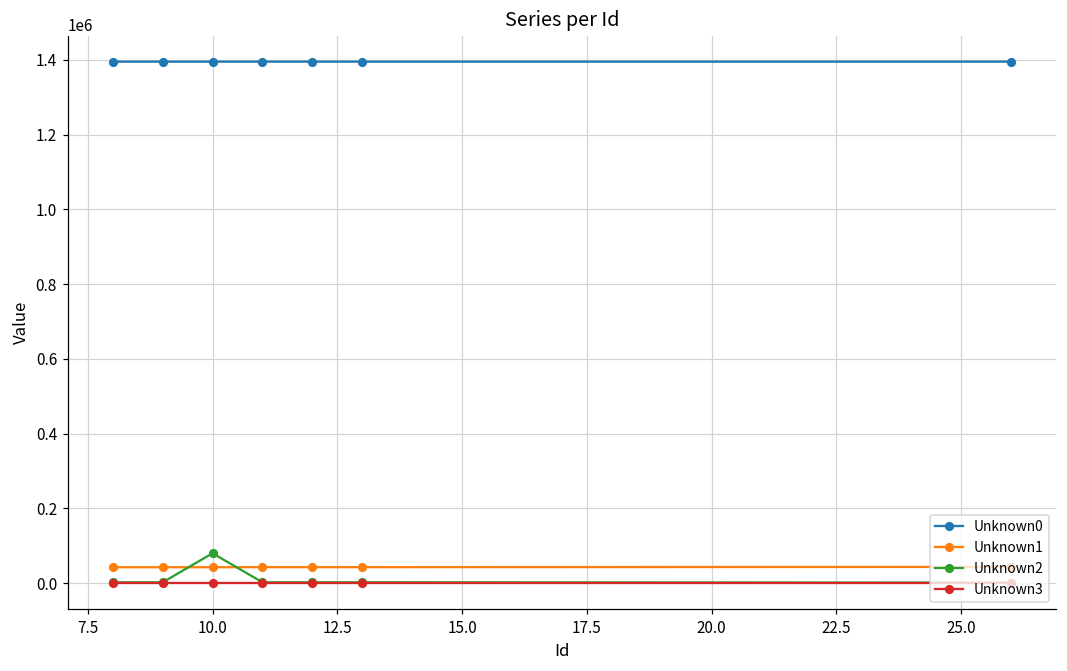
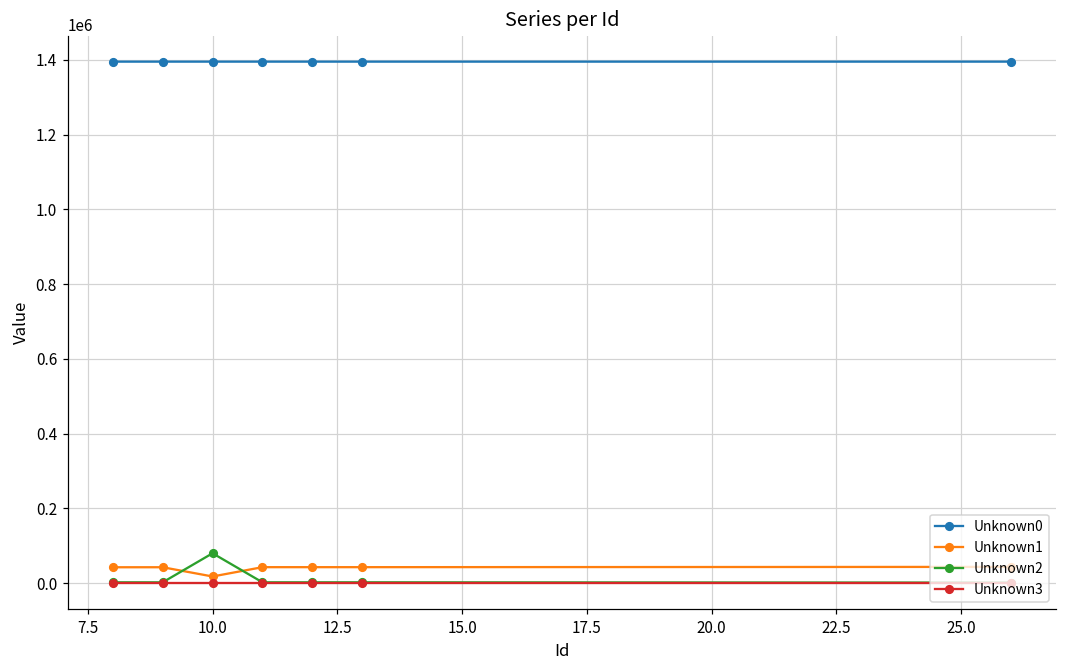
Unknown1, 10.0: 40000 -> 20000
